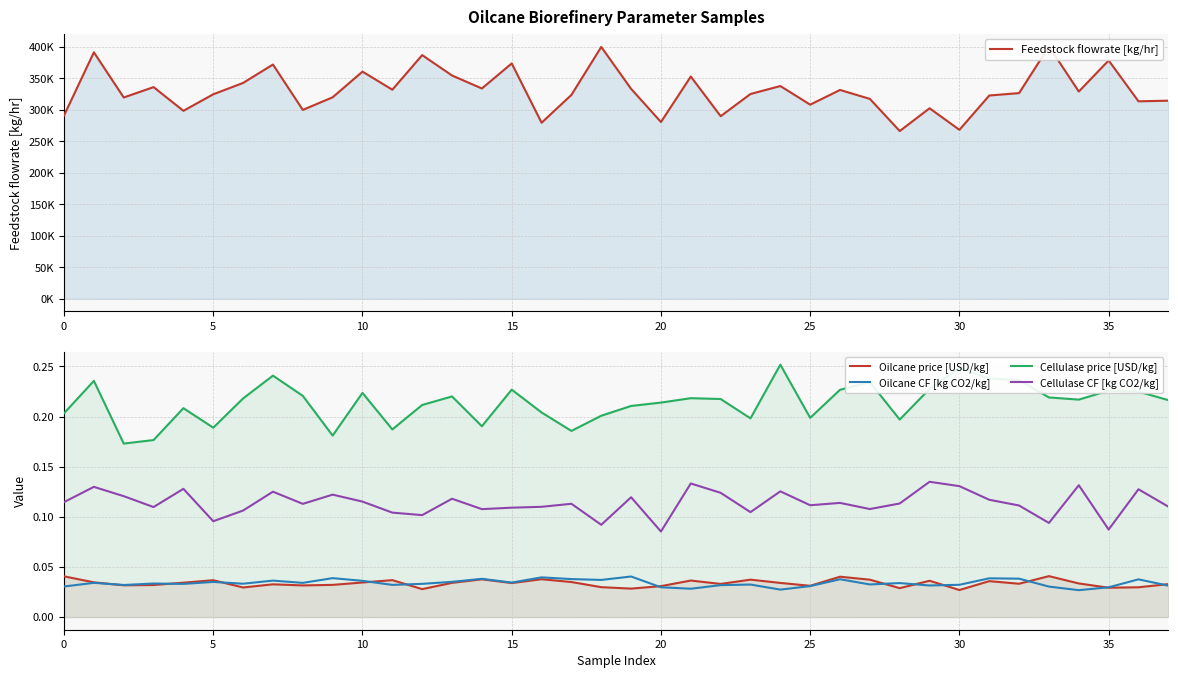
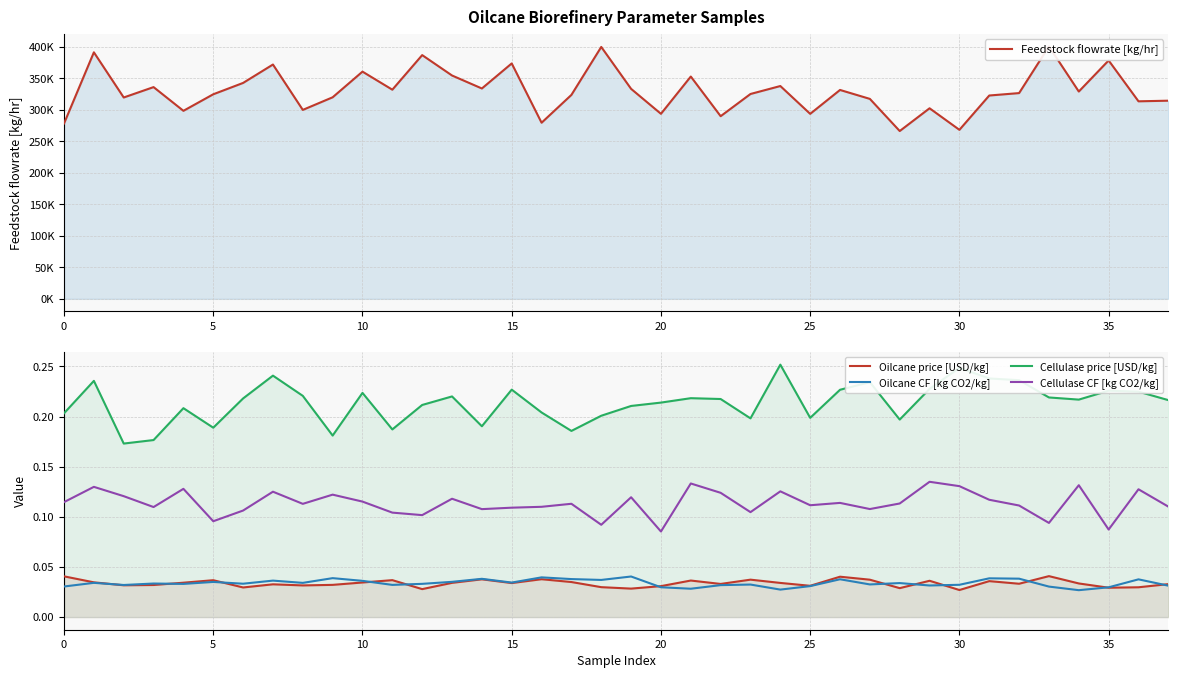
Oilcane Biorefinery Parameter Samples, 0: 290000 -> 280000
Oilcane Biorefinery Parameter Samples, 20: 280000 -> 290000
Oilcane Biorefinery Parameter Samples, 25: 310000 -> 290000
